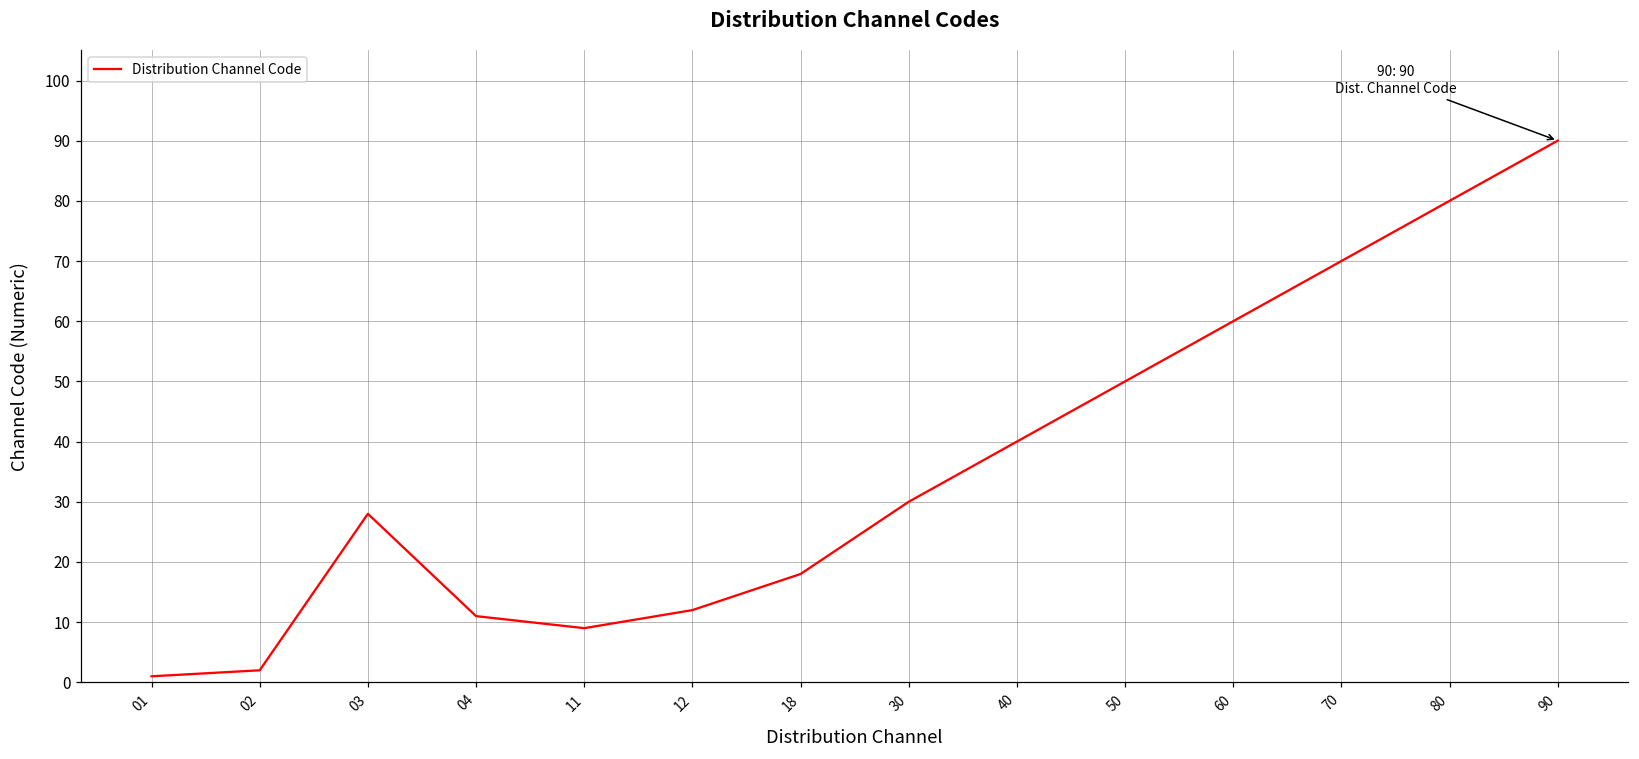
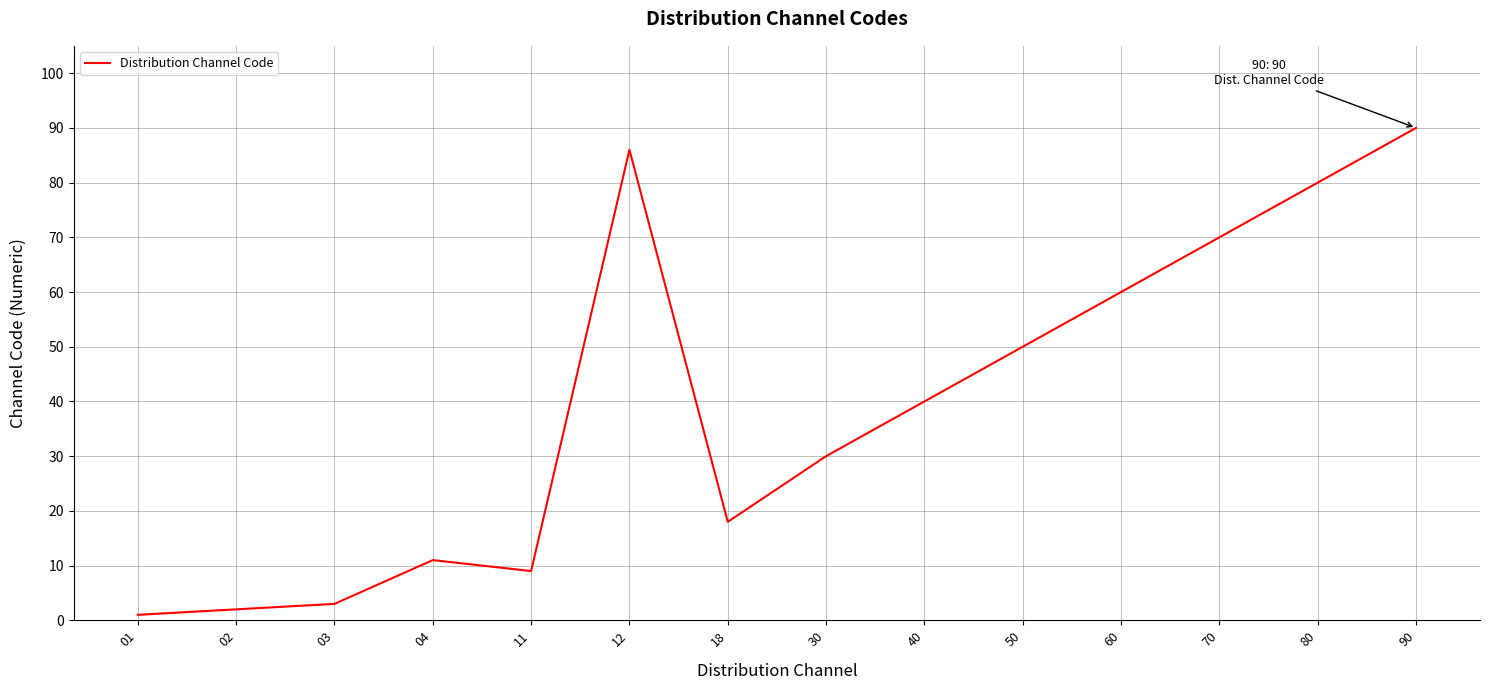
03: 28 -> 3
12: 12 -> 86
